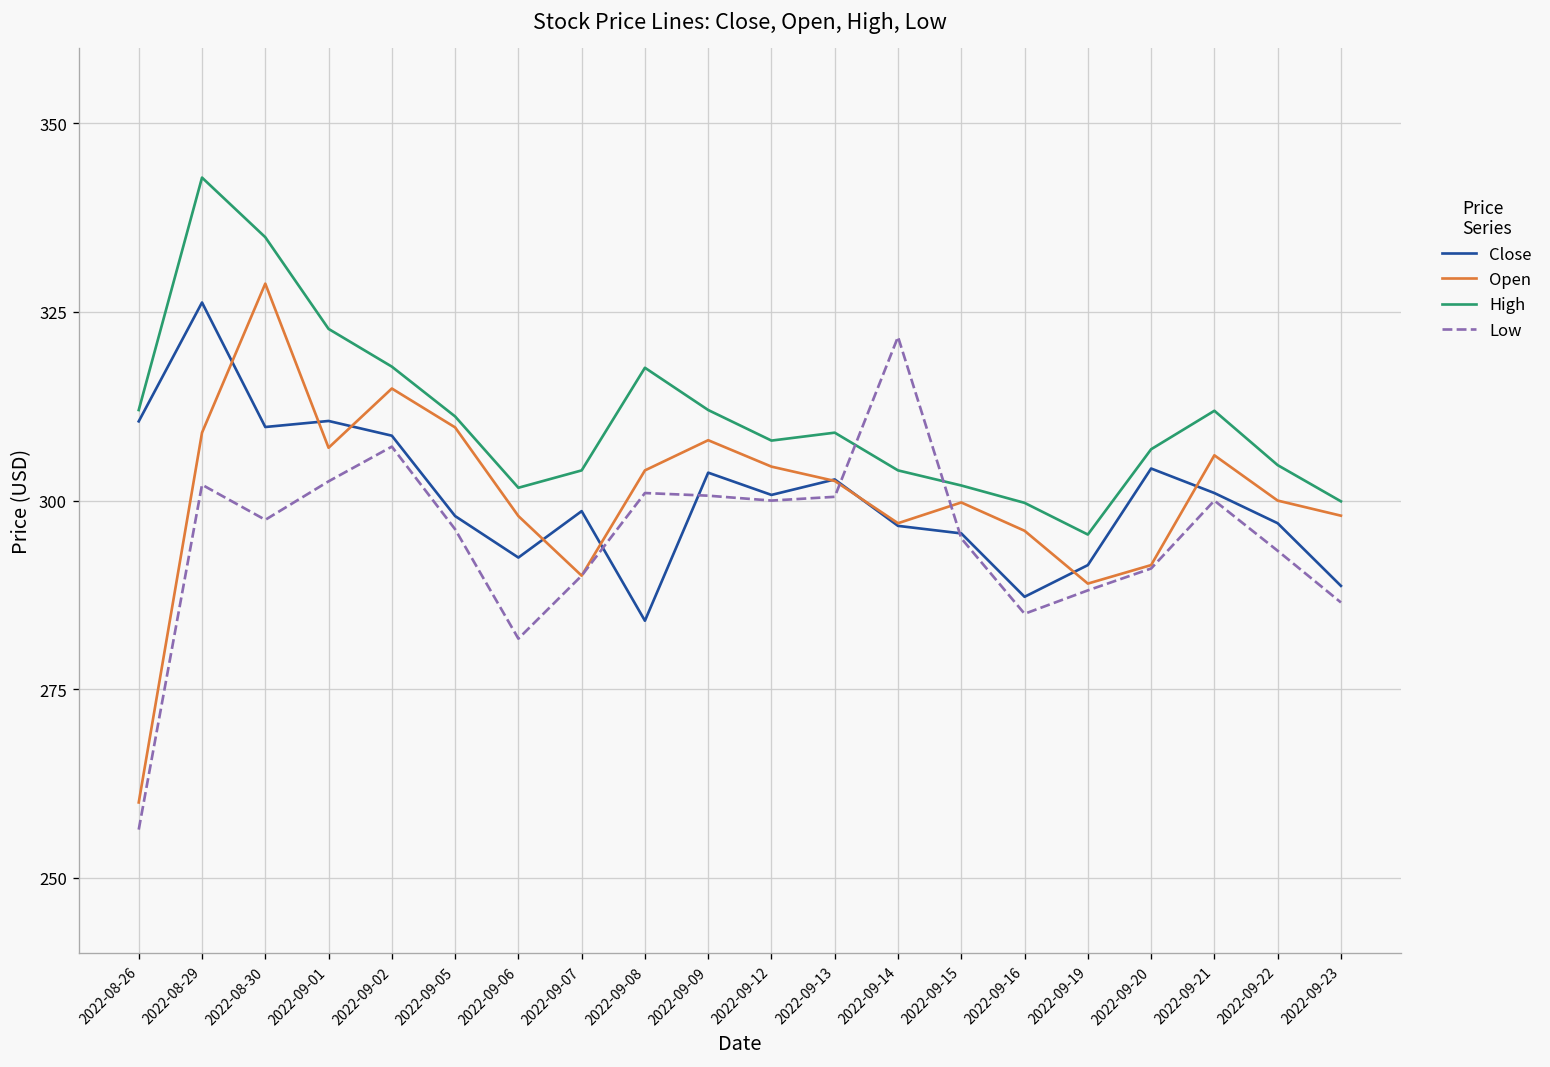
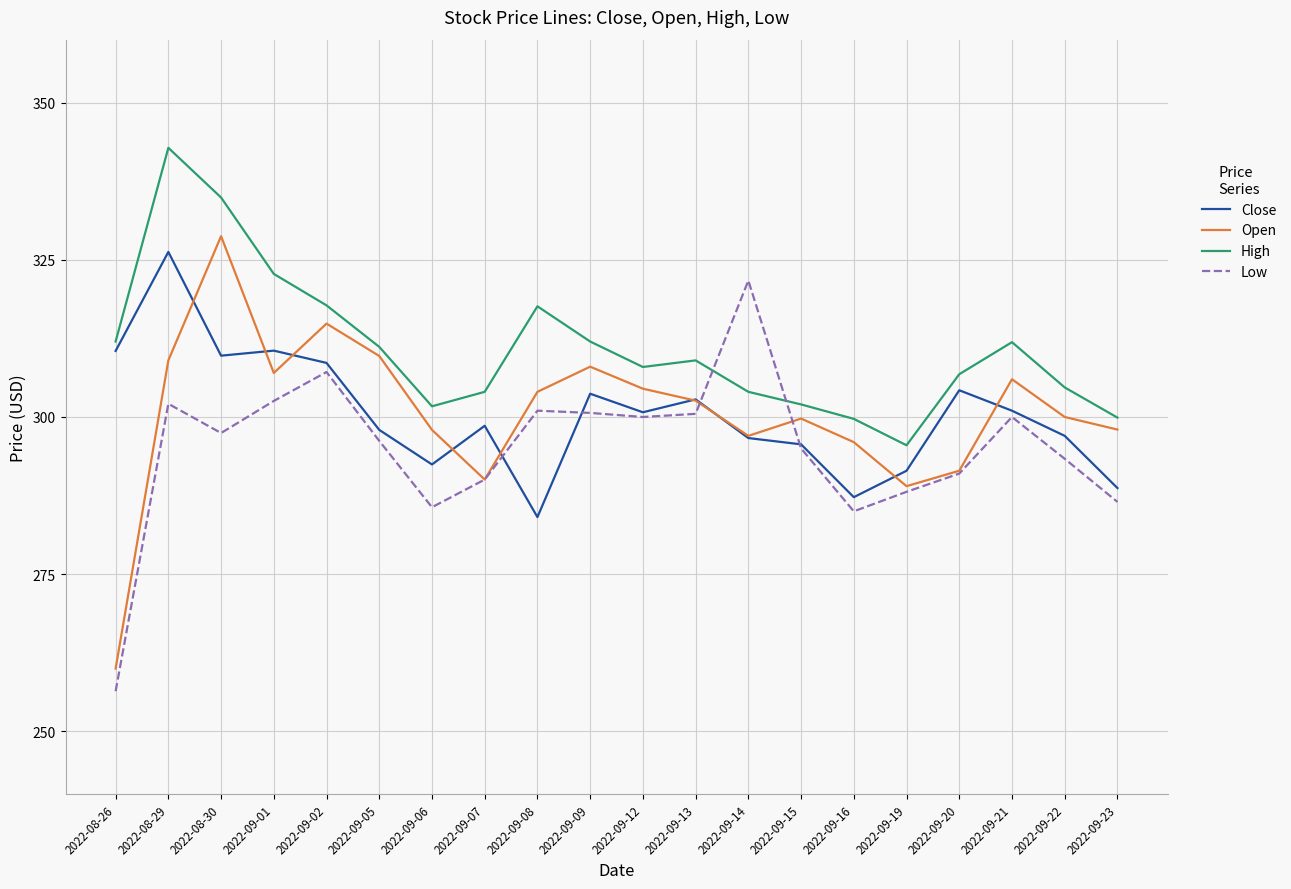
Low, 2022-09-06: 282 -> 286
